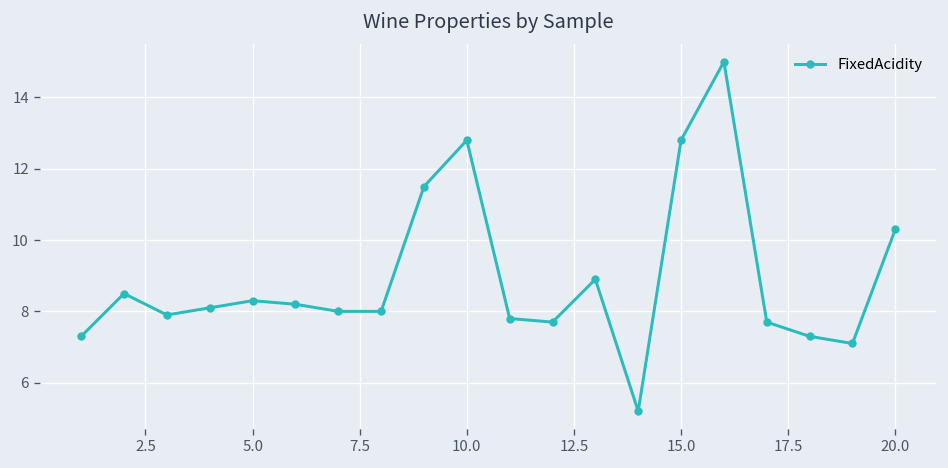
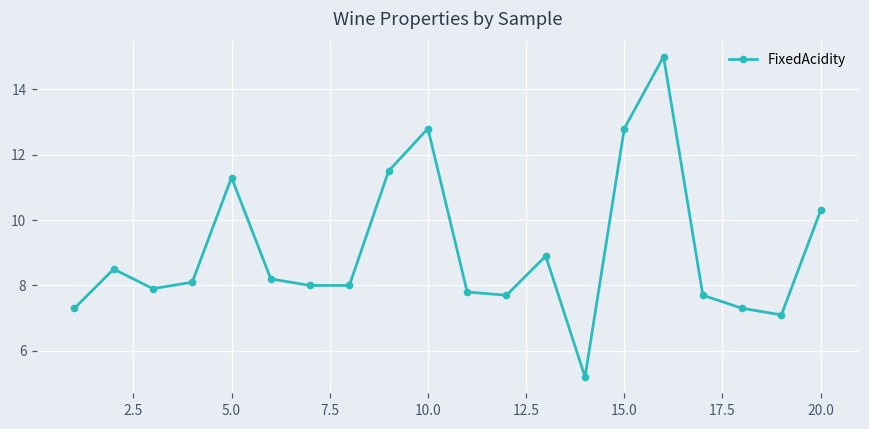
5.0: 8.3 -> 11.3
